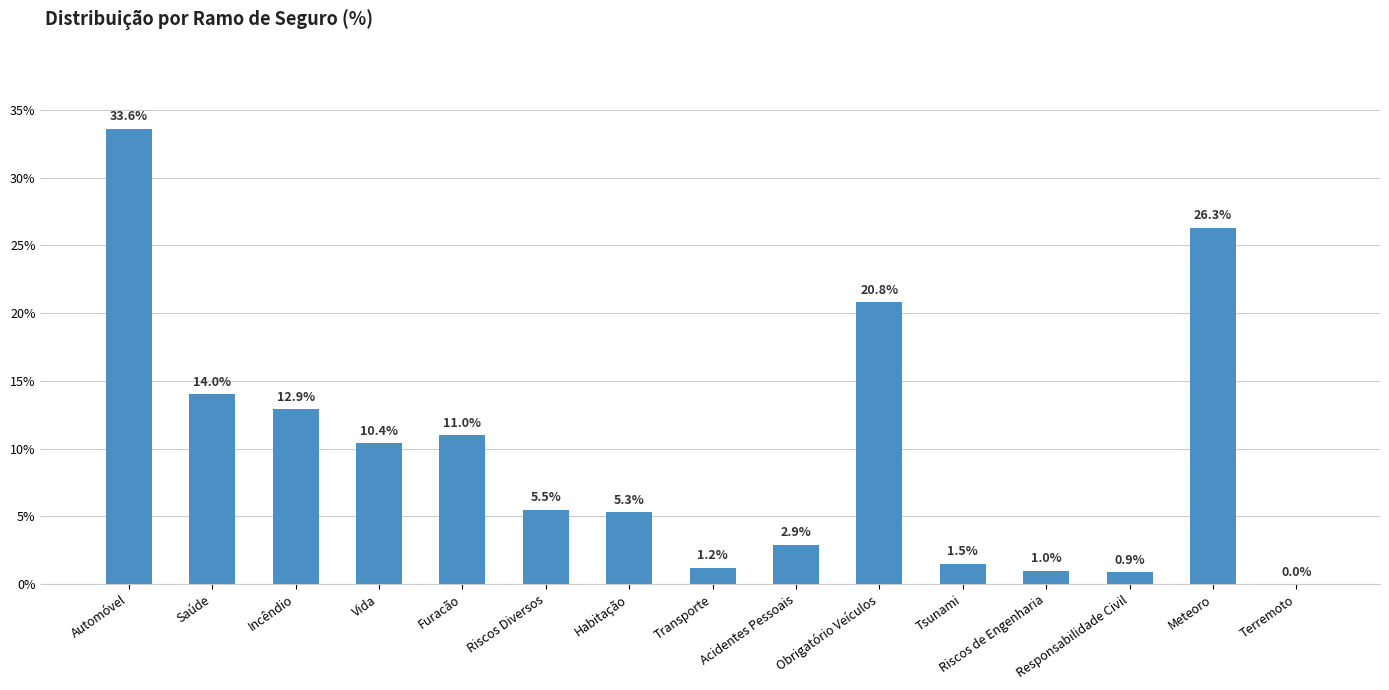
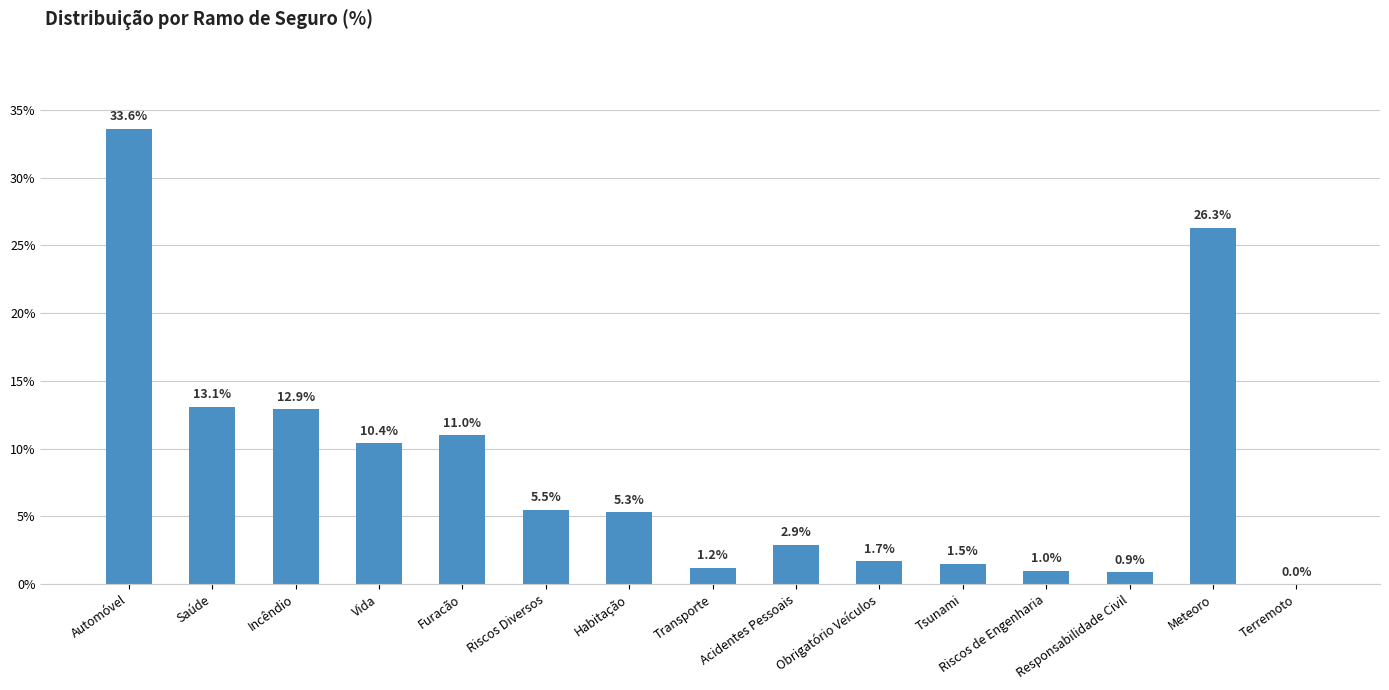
Saúde: 14.0% -> 13.1%
Obrigatório Veículos: 20.8% -> 1.7%
